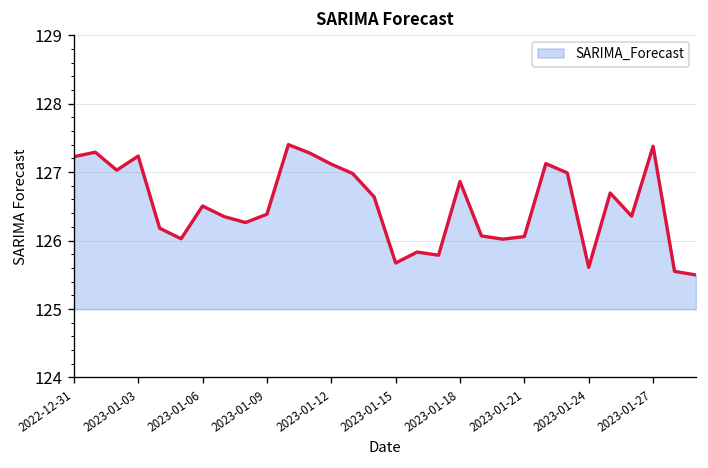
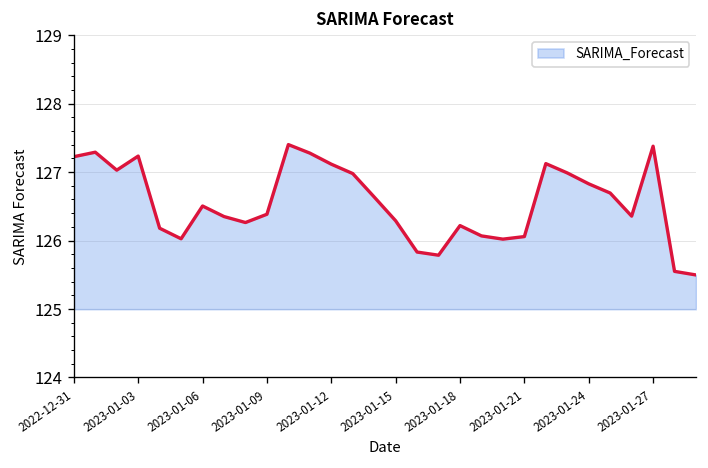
2023-01-15: 125.7 -> 126.3
2023-01-18: 126.9 -> 126.2
2023-01-24: 125.6 -> 126.8
